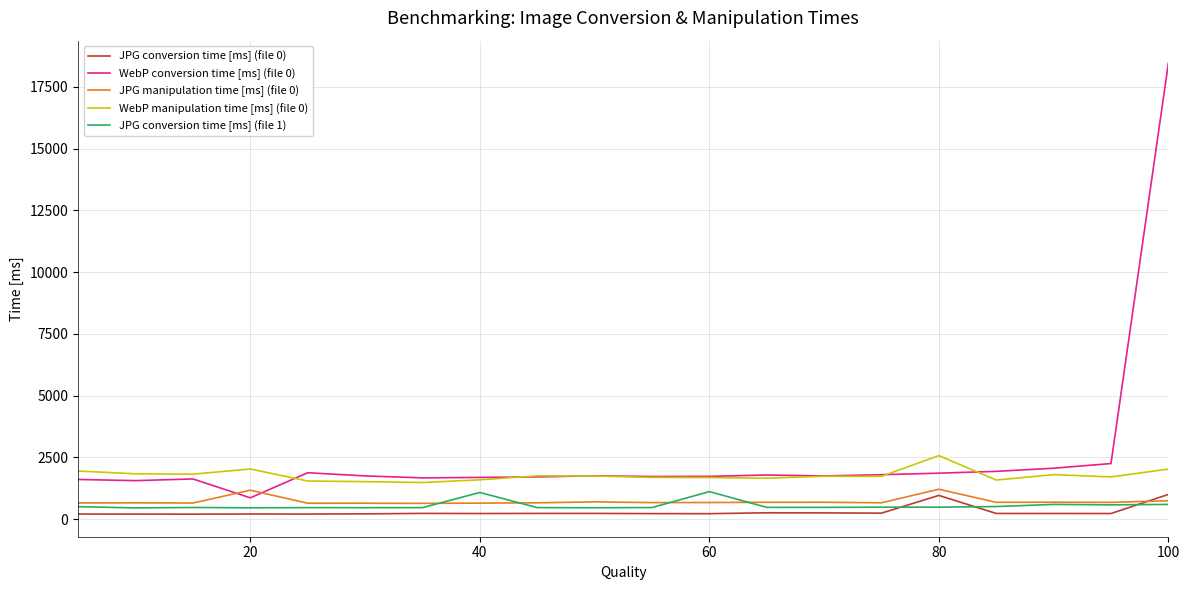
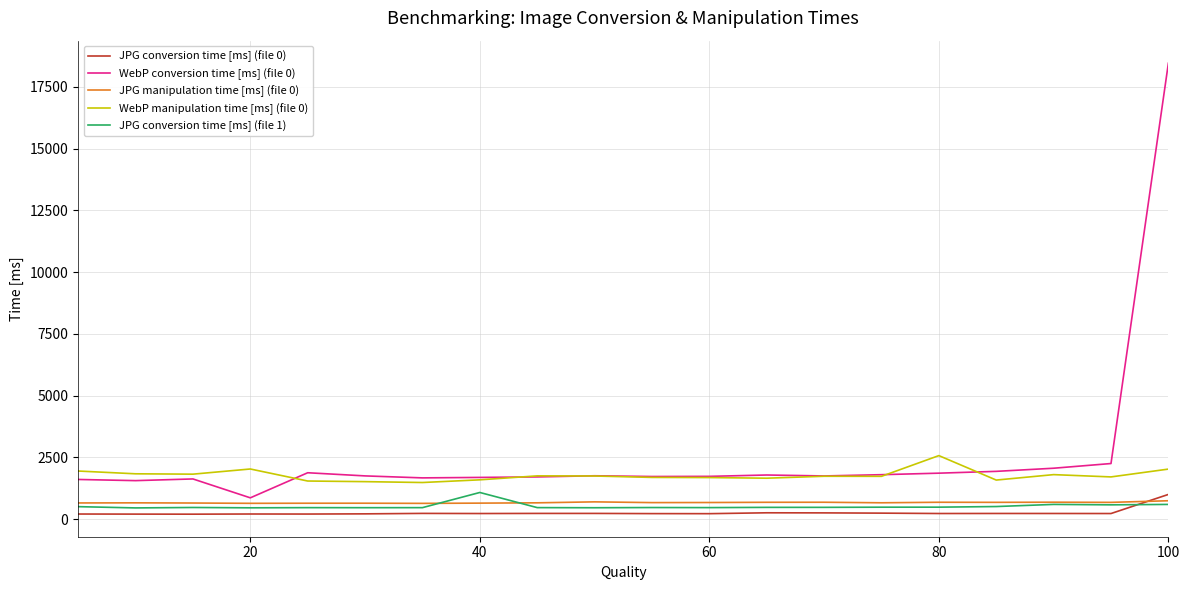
JPG manipulation time [ms] (file 0), 20: 1200 -> 600
JPG conversion time [ms] (file 1), 60: 1100 -> 500
JPG conversion time [ms] (file 0), 80: 1000 -> 200
JPG manipulation time [ms] (file 0), 80: 1200 -> 700
